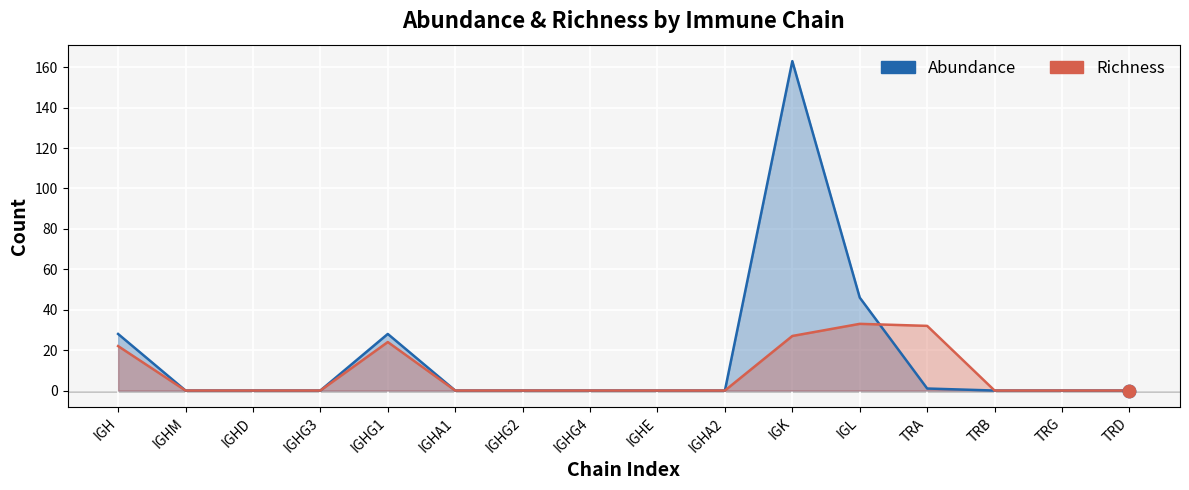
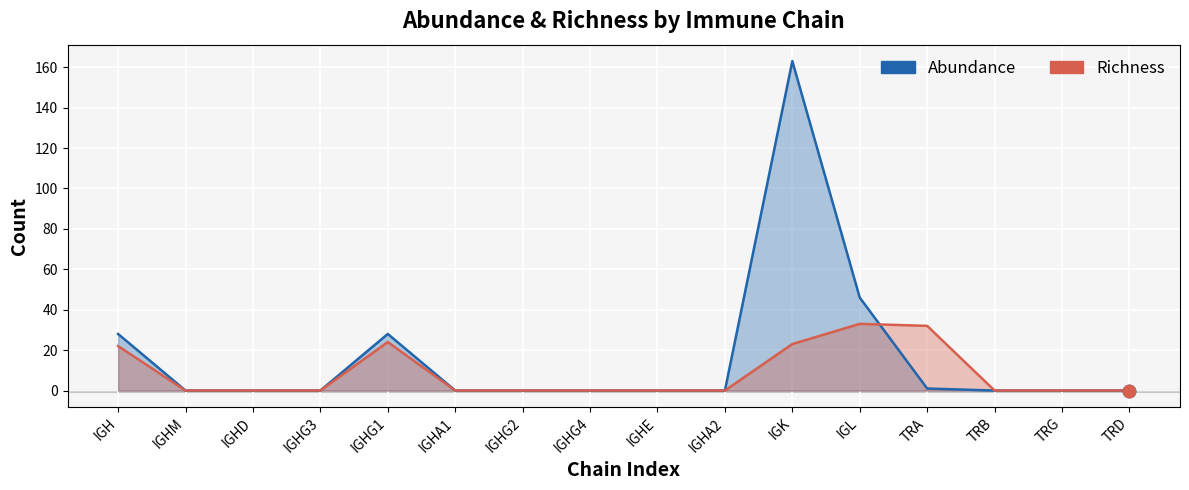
Richness, IGK: 27 -> 23
